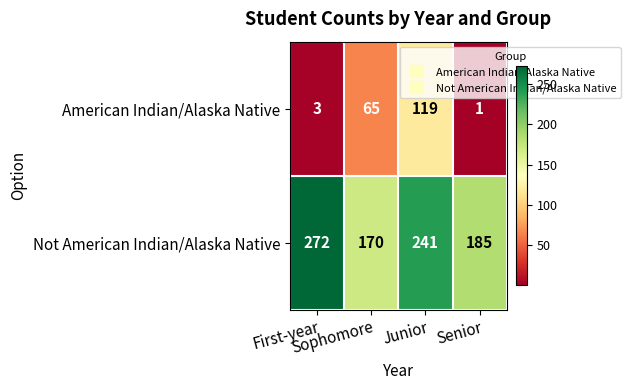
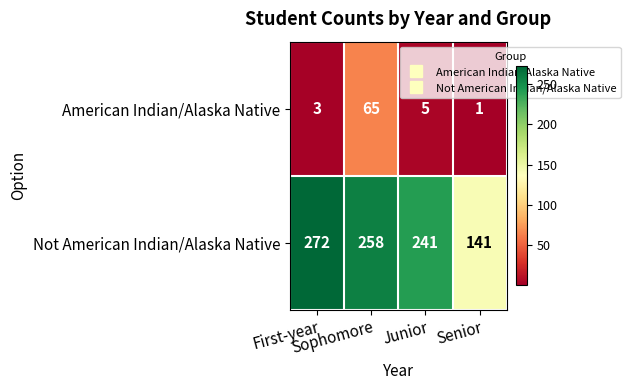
American Indian/Alaska Native, Junior: 119 -> 5
Not American Indian/Alaska Native, Sophomore: 170 -> 258
Not American Indian/Alaska Native, Senior: 185 -> 141
